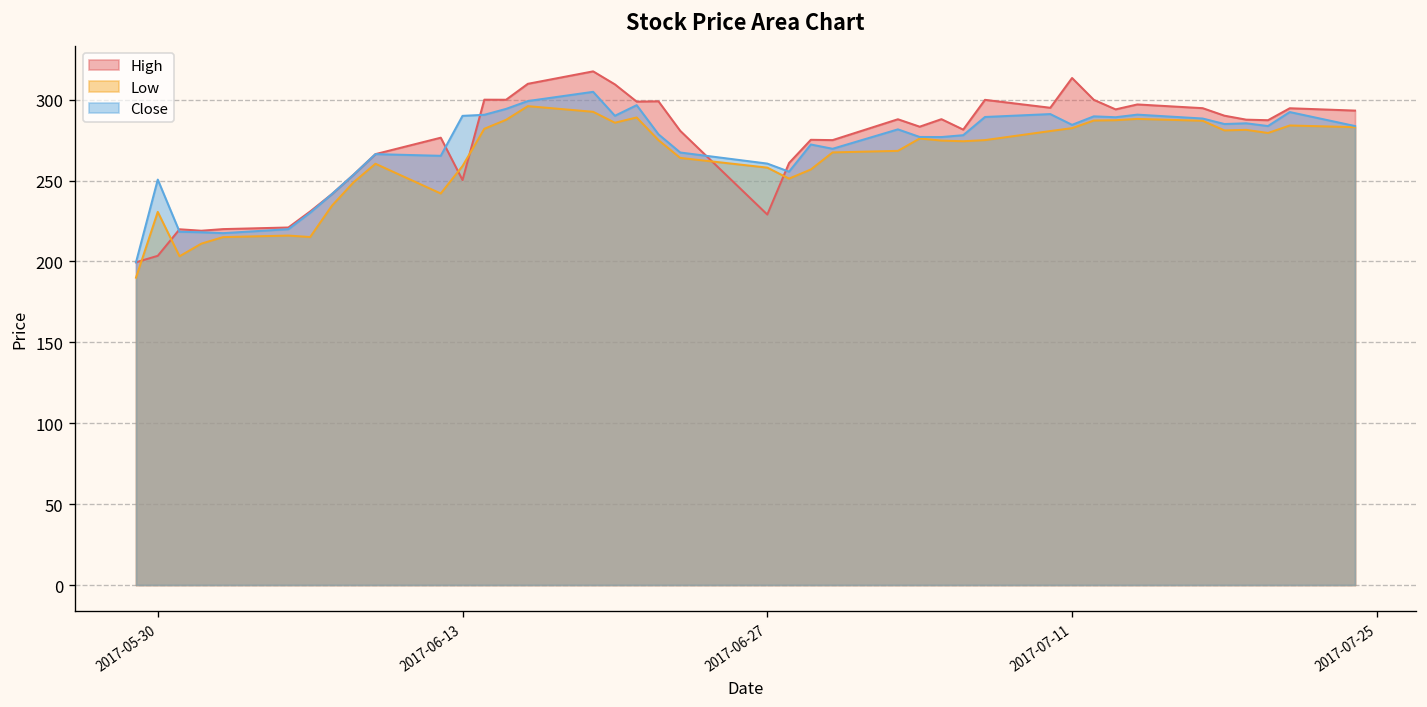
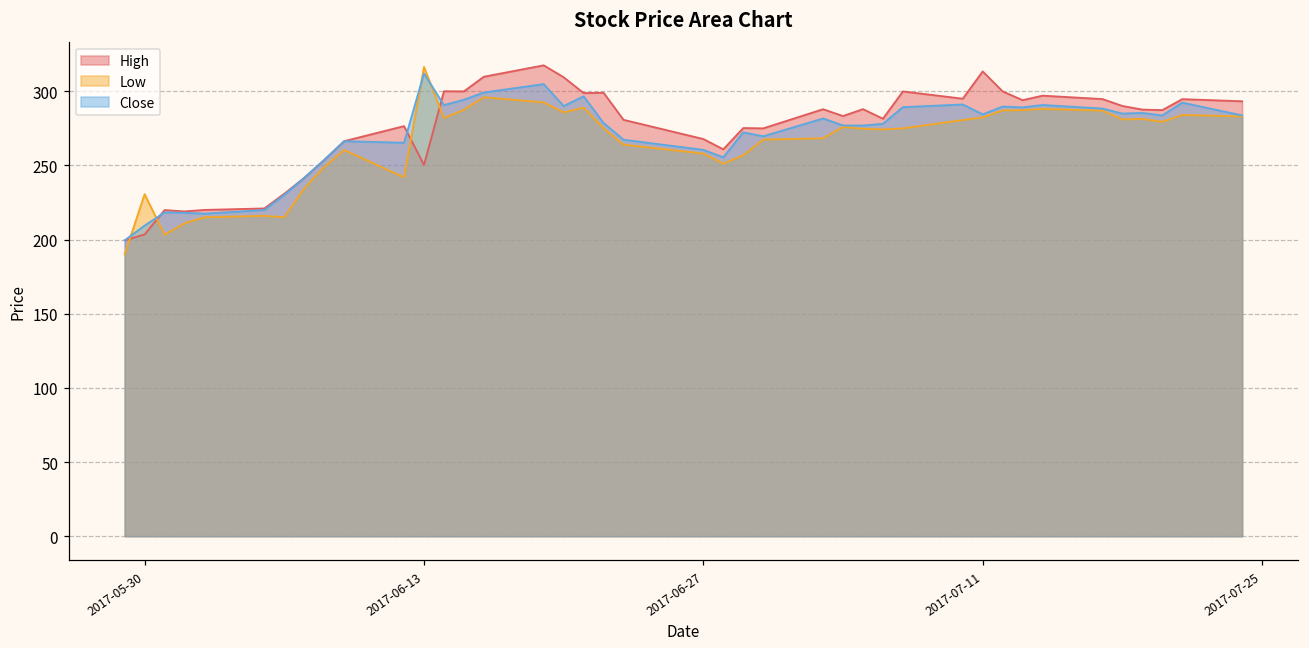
Close, 2017-05-30: 251 -> 209
Low, 2017-06-13: 259 -> 316
Close, 2017-06-13: 290 -> 312
High, 2017-06-27: 229 -> 268
